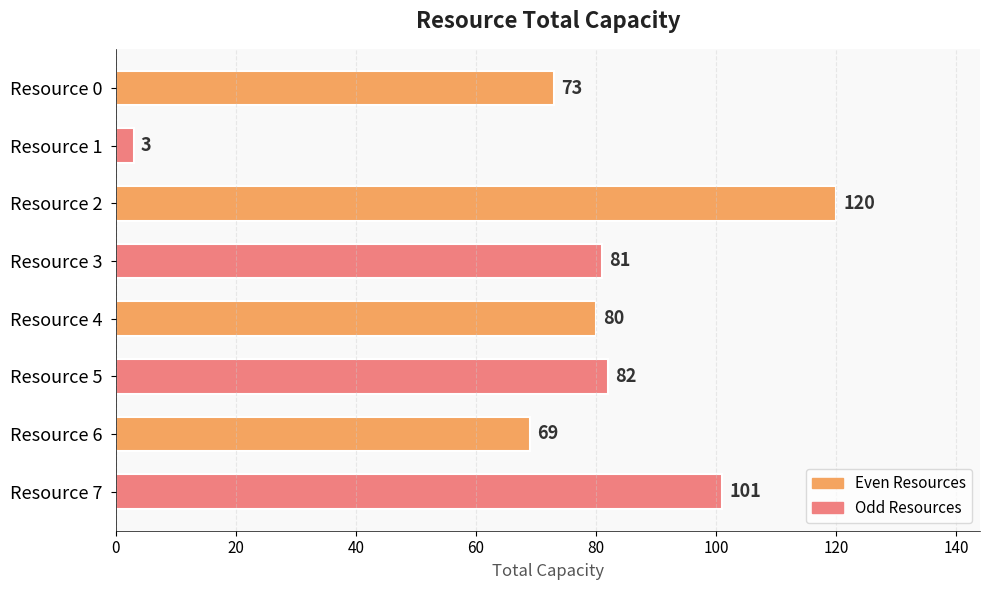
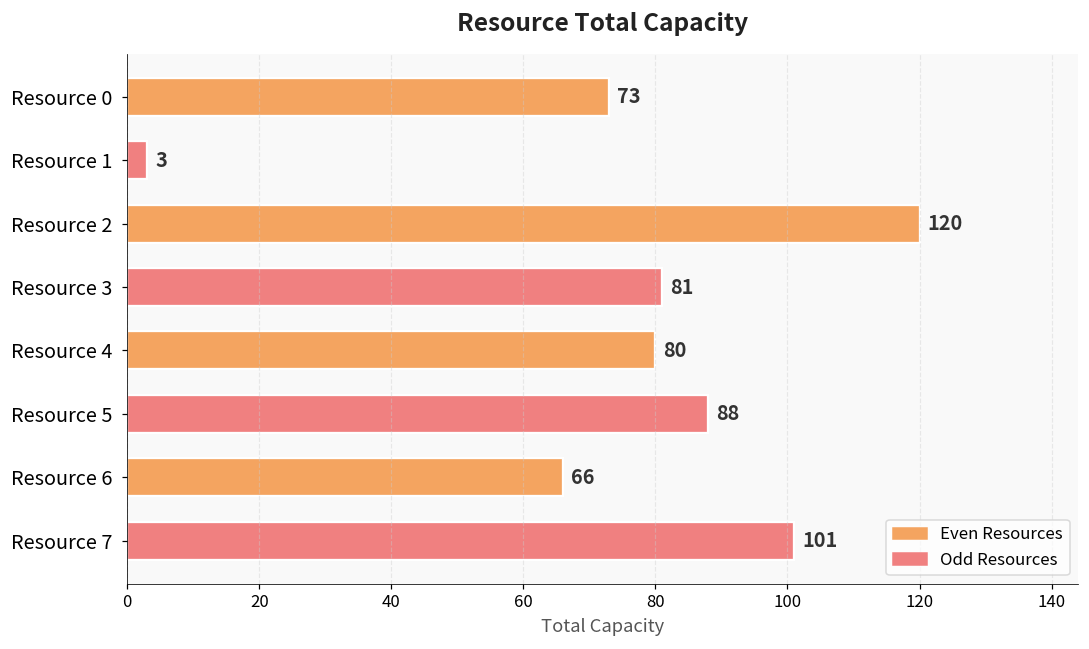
Resource 5: 82 -> 88
Resource 6: 69 -> 66
